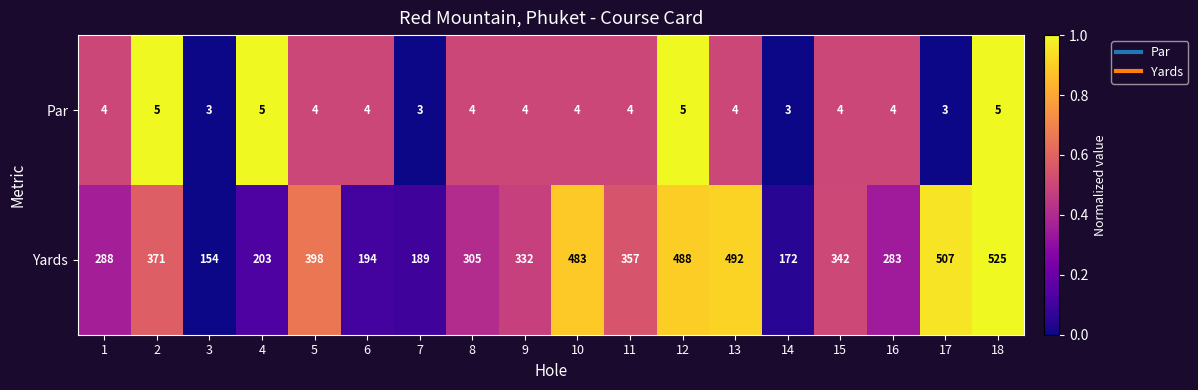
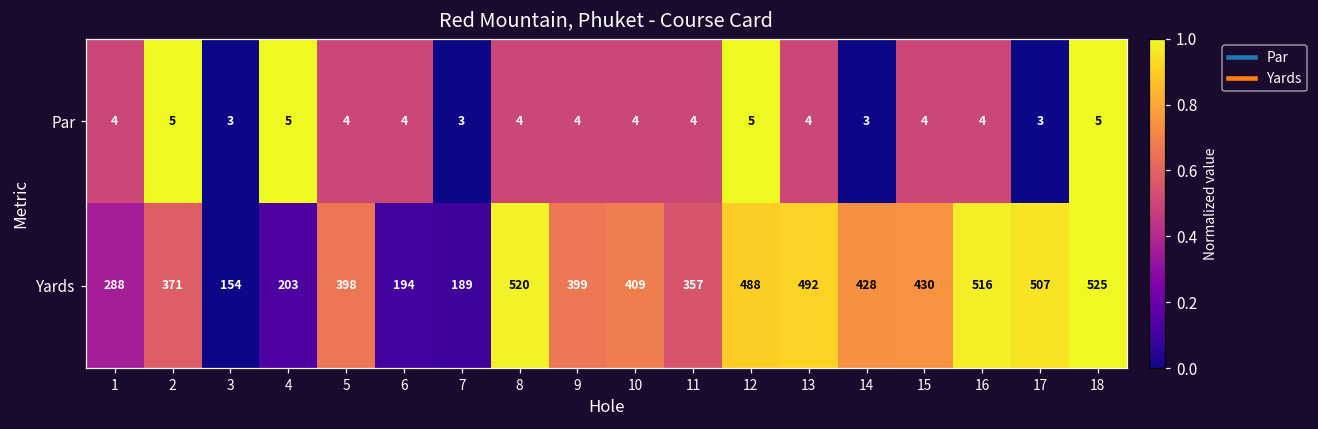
Yards, 8: 305 -> 520
Yards, 9: 332 -> 399
Yards, 10: 483 -> 409
Yards, 14: 172 -> 428
Yards, 15: 342 -> 430
Yards, 16: 283 -> 516
